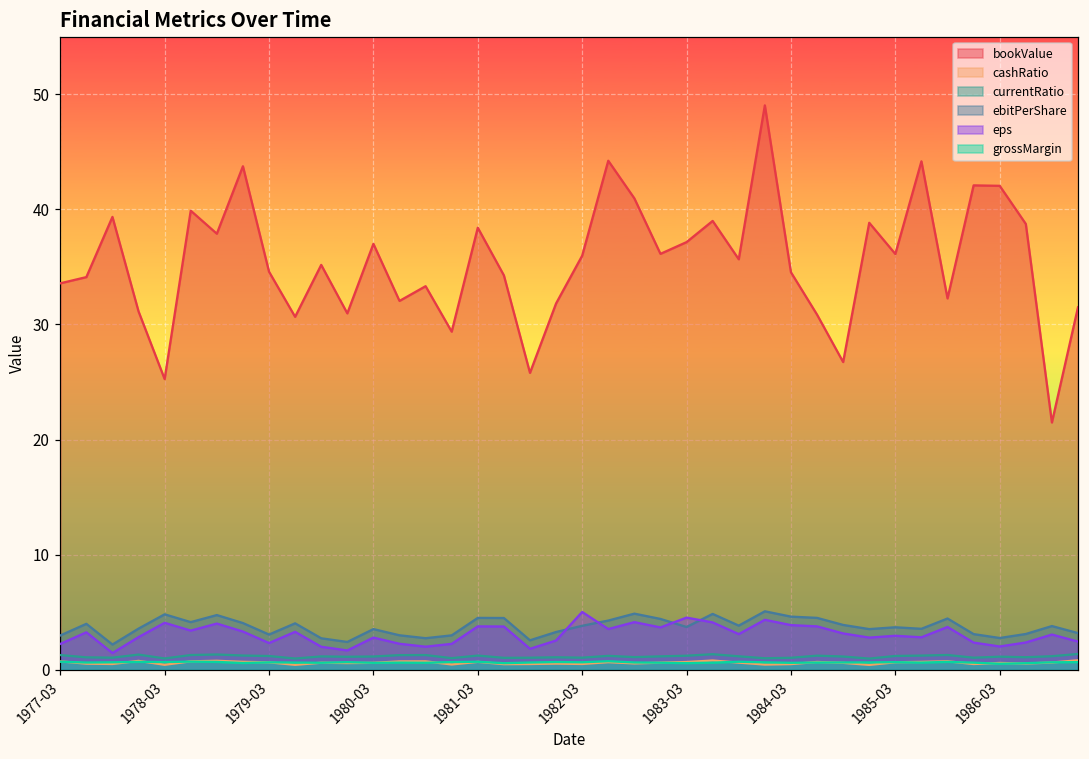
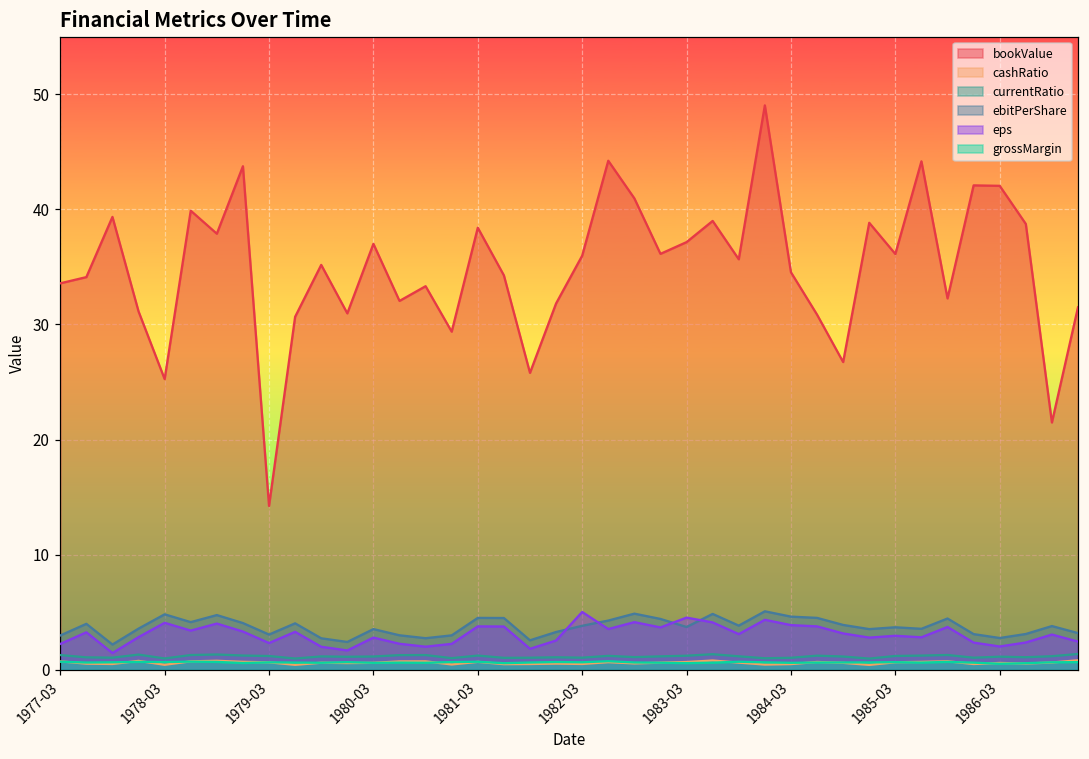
bookValue, 1979-03: 34.6 -> 14.2
